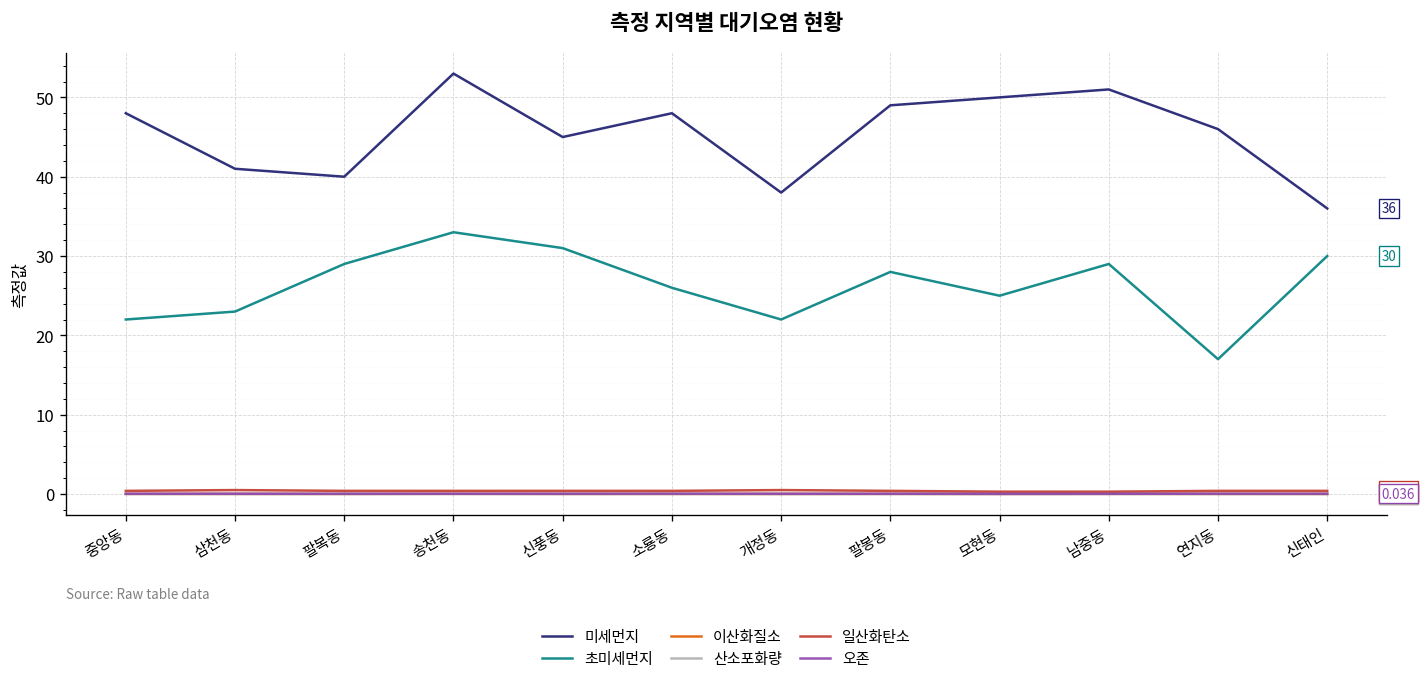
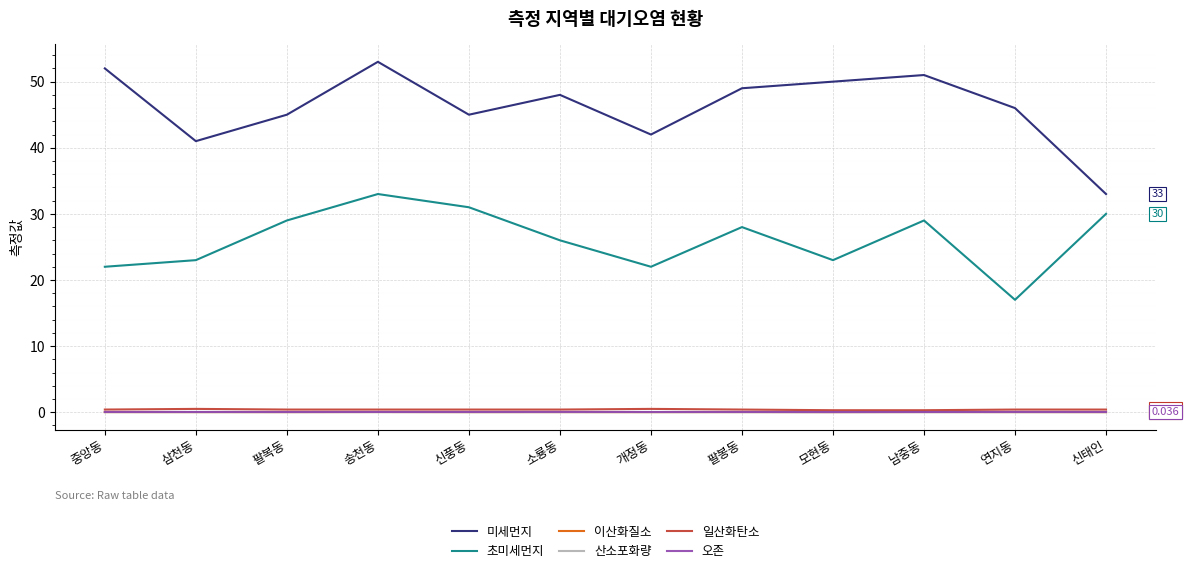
미세먼지, 중앙동: 48 -> 52
미세먼지, 팔복동: 40 -> 45
미세먼지, 개정동: 38 -> 42
초미세먼지, 모현동: 25 -> 23
미세먼지, 신태인: 36 -> 33
